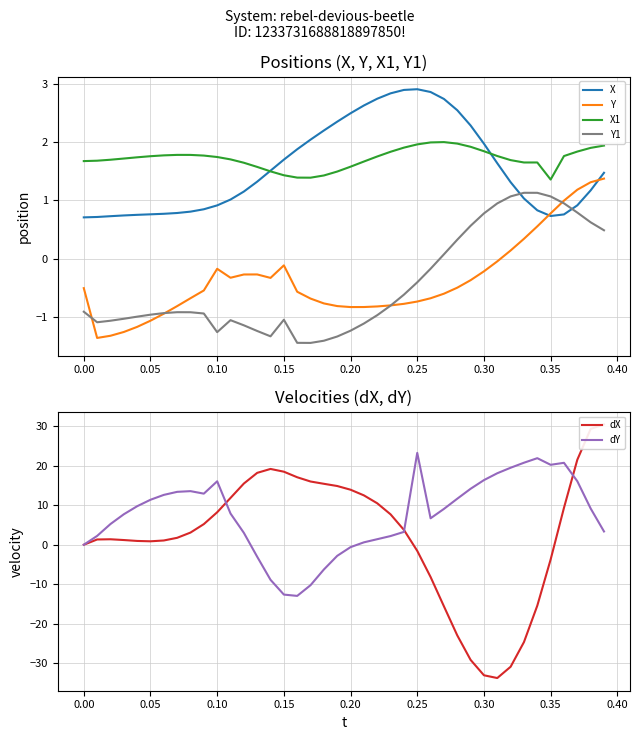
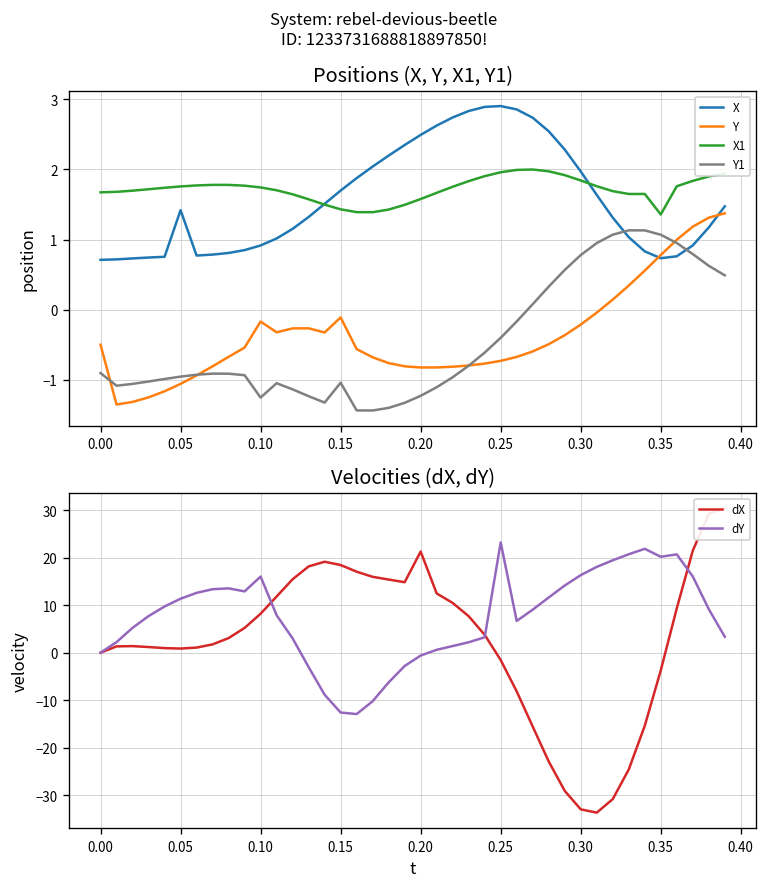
Positions (X, Y, X1, Y1), X, 0.05: 0.8 -> 1.4
Velocities (dX, dY), dX, 0.20: 14 -> 21
